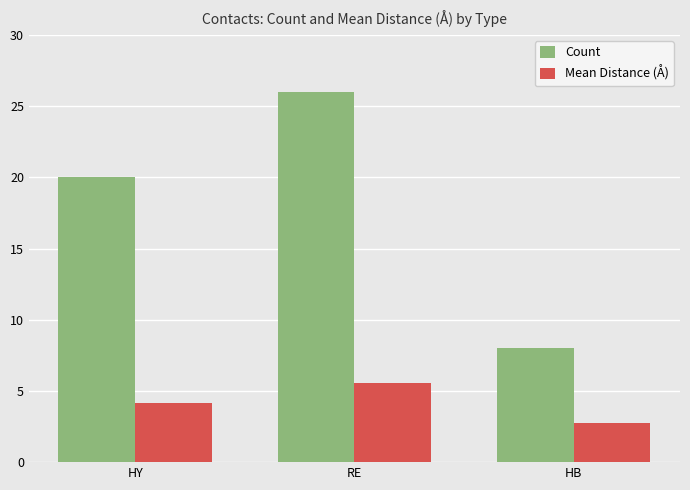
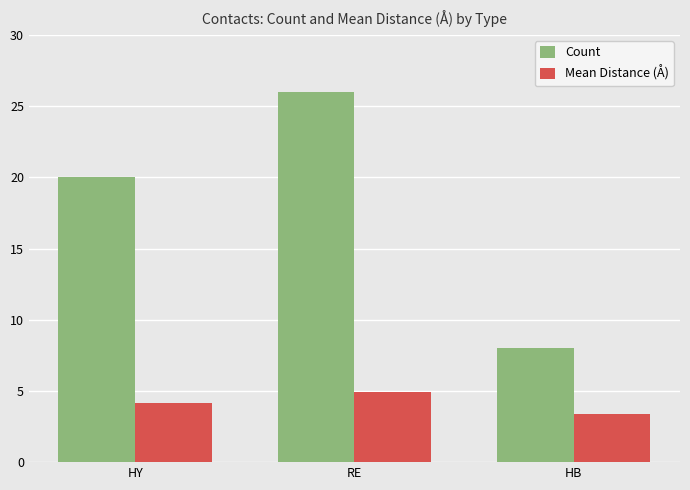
Mean Distance (Å), RE: 5.6 -> 5.0
Mean Distance (Å), HB: 2.8 -> 3.4
